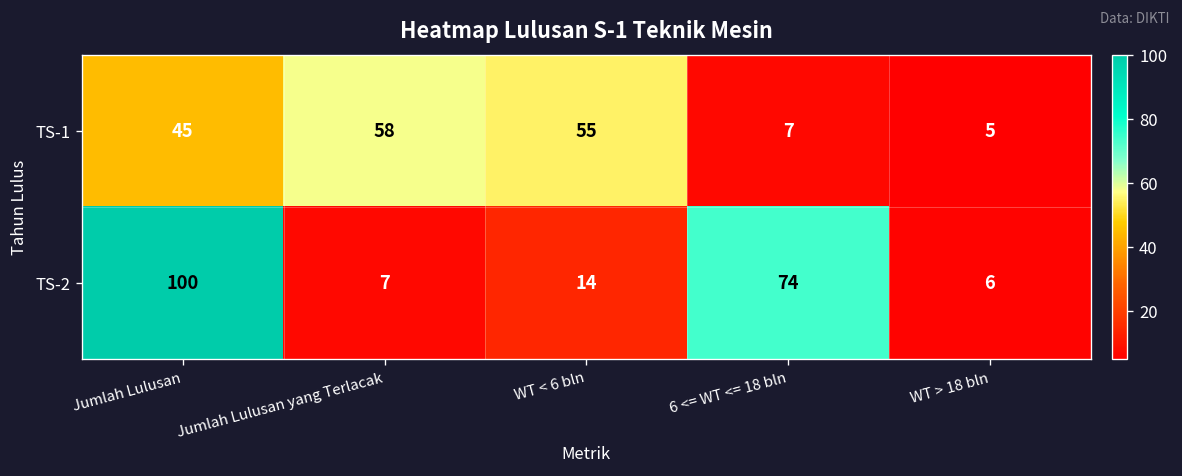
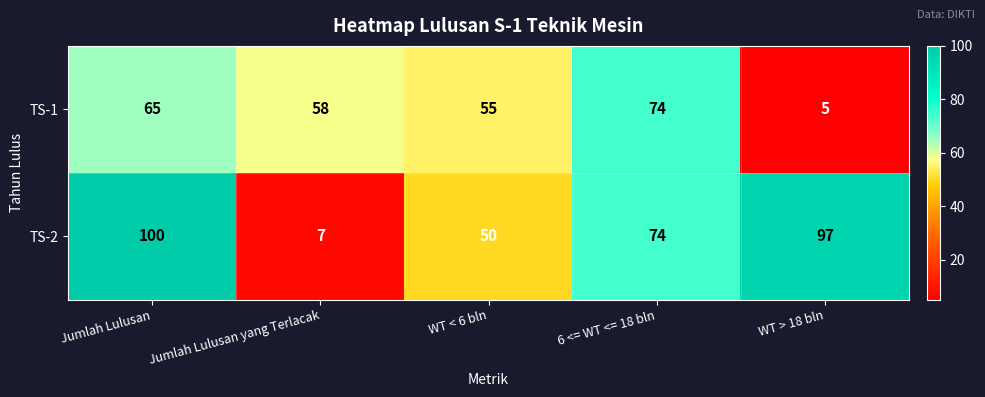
TS-1, Jumlah Lulusan: 45 -> 65
TS-1, 6 <= WT <= 18 bln: 7 -> 74
TS-2, WT < 6 bln: 14 -> 50
TS-2, WT > 18 bln: 6 -> 97
